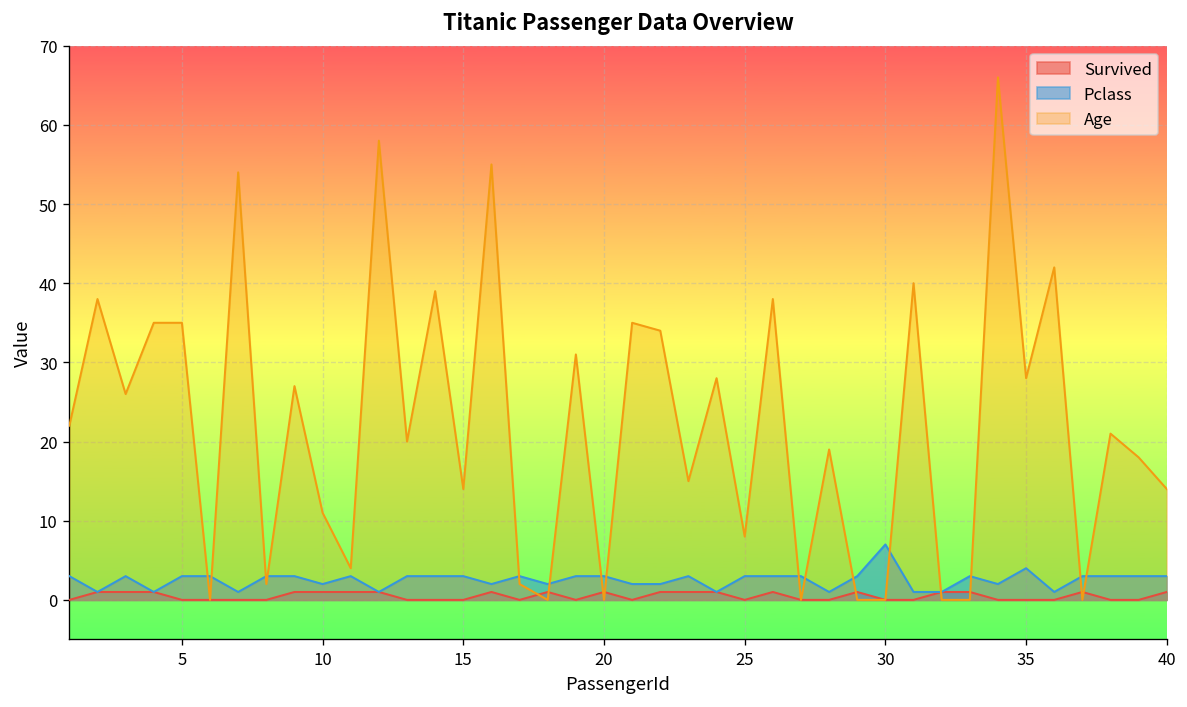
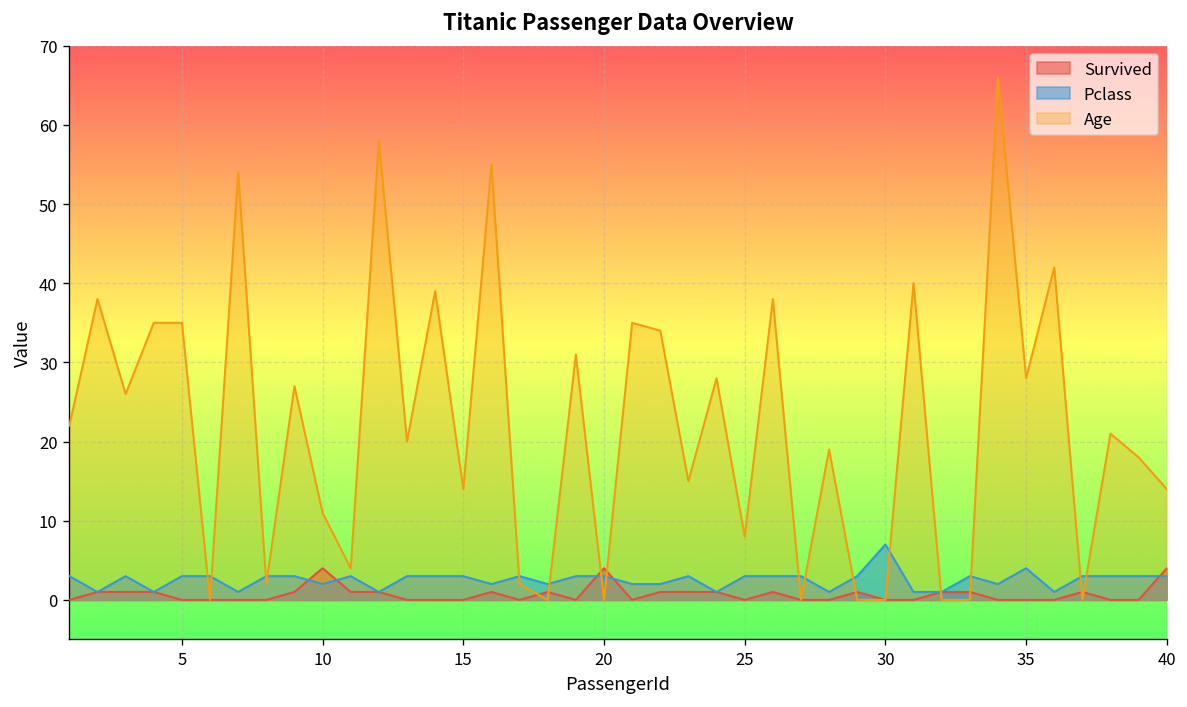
Survived, 10: 1 -> 4
Survived, 20: 1 -> 4
Survived, 40: 1 -> 4
